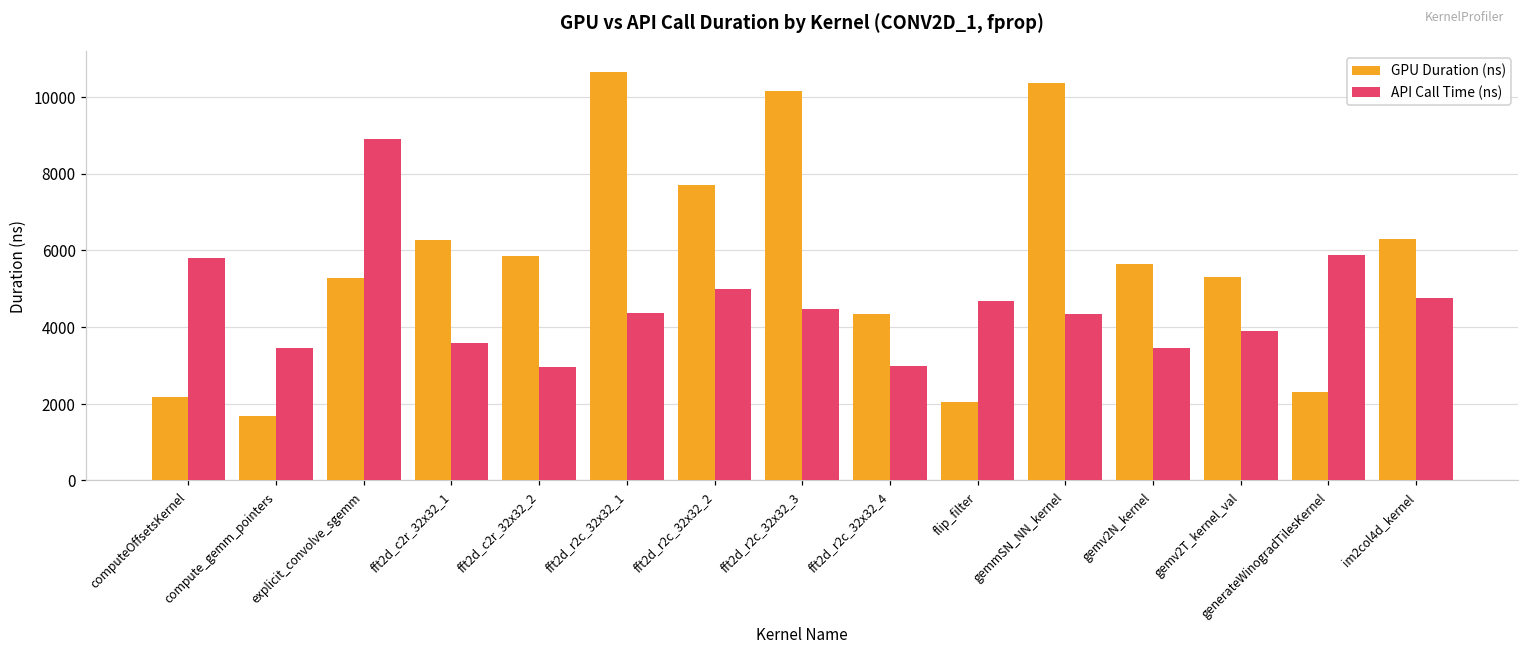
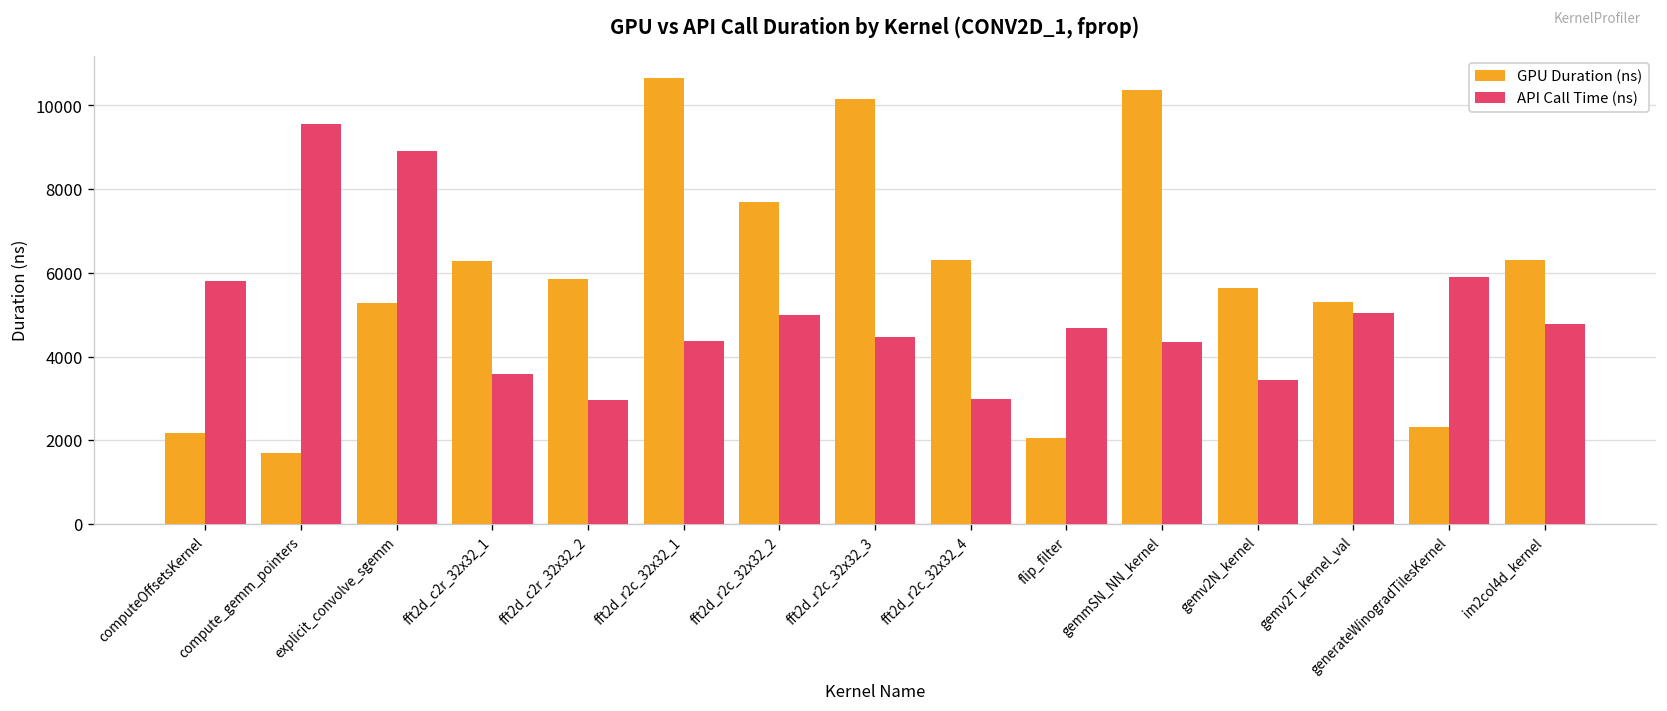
API Call Time (ns), compute_gemm_pointers: 3500 -> 9600
GPU Duration (ns), fft2d_r2c_32x32_4: 4400 -> 6300
API Call Time (ns), gemv2T_kernel_val: 3900 -> 5000
